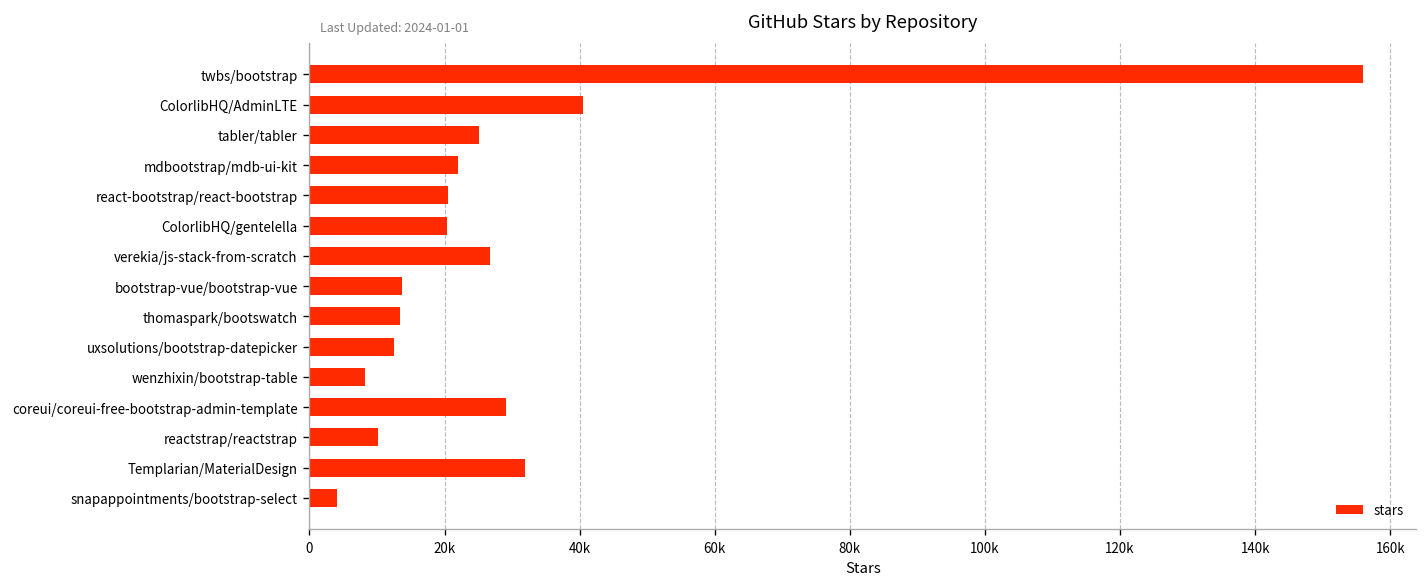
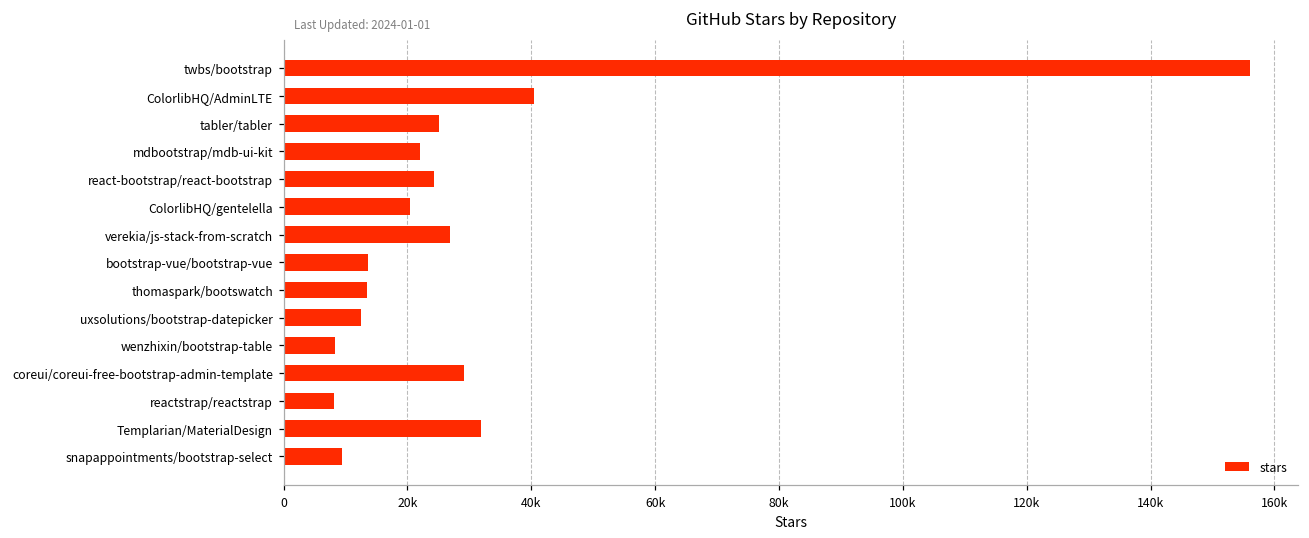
react-bootstrap/react-bootstrap: 21000 -> 24000
reactstrap/reactstrap: 10000 -> 8000
snapappointments/bootstrap-select: 4000 -> 10000
